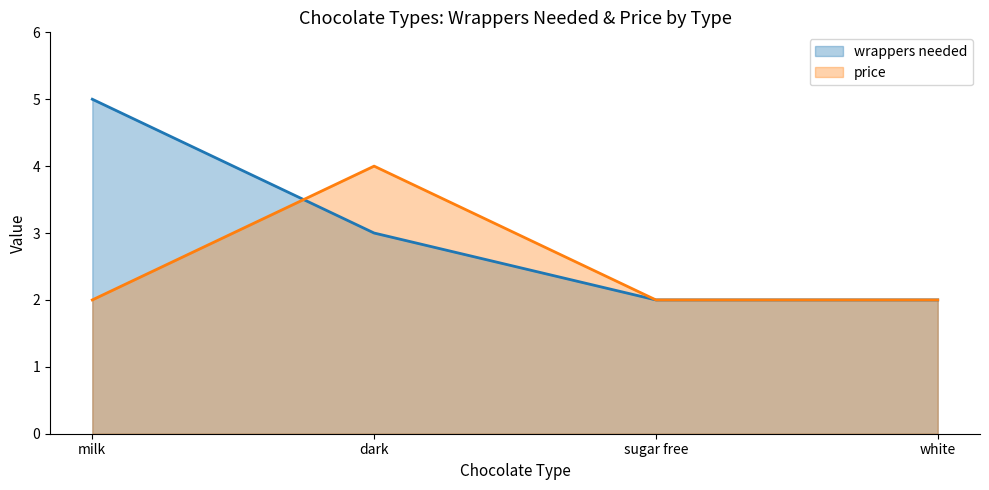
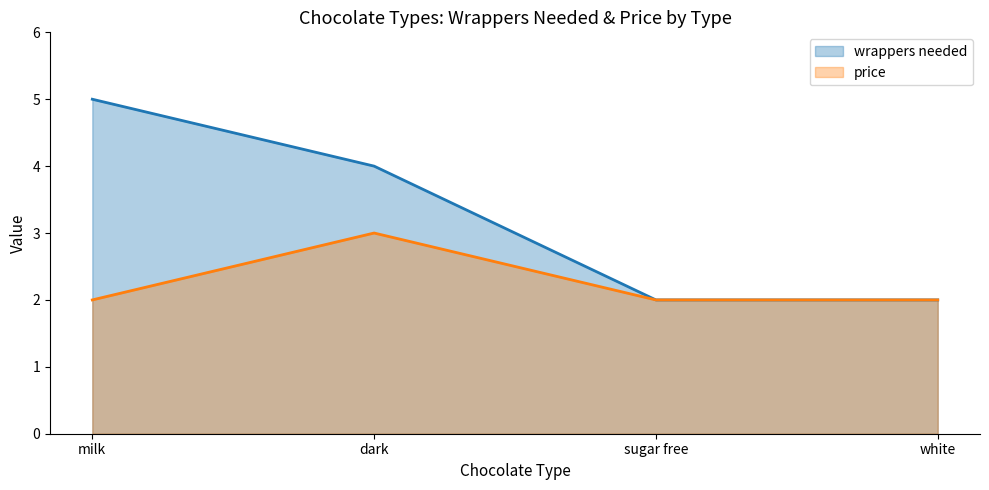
wrappers needed, dark: 3 -> 4
price, dark: 4 -> 3
